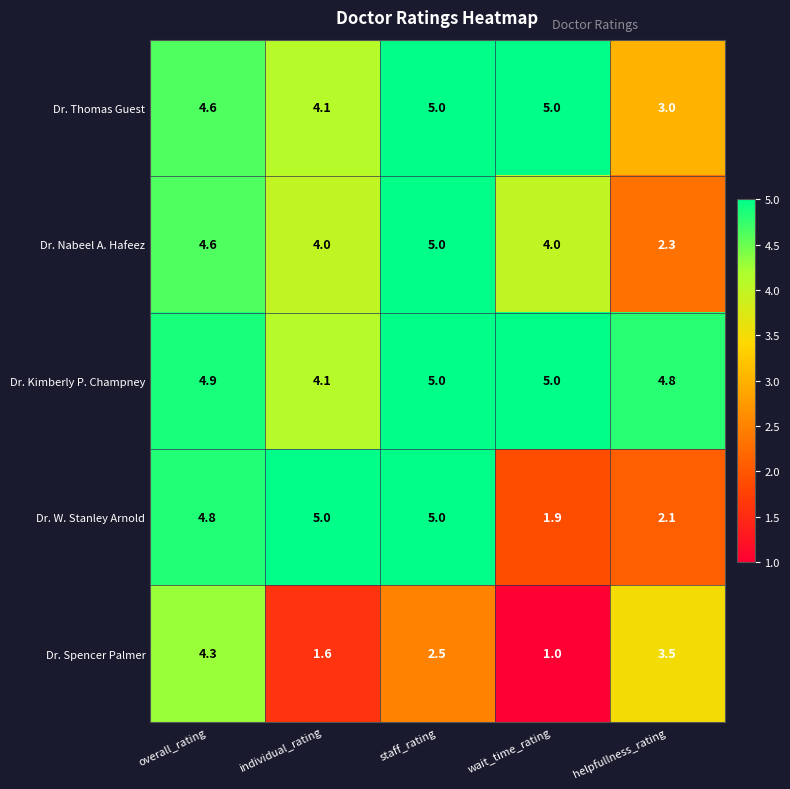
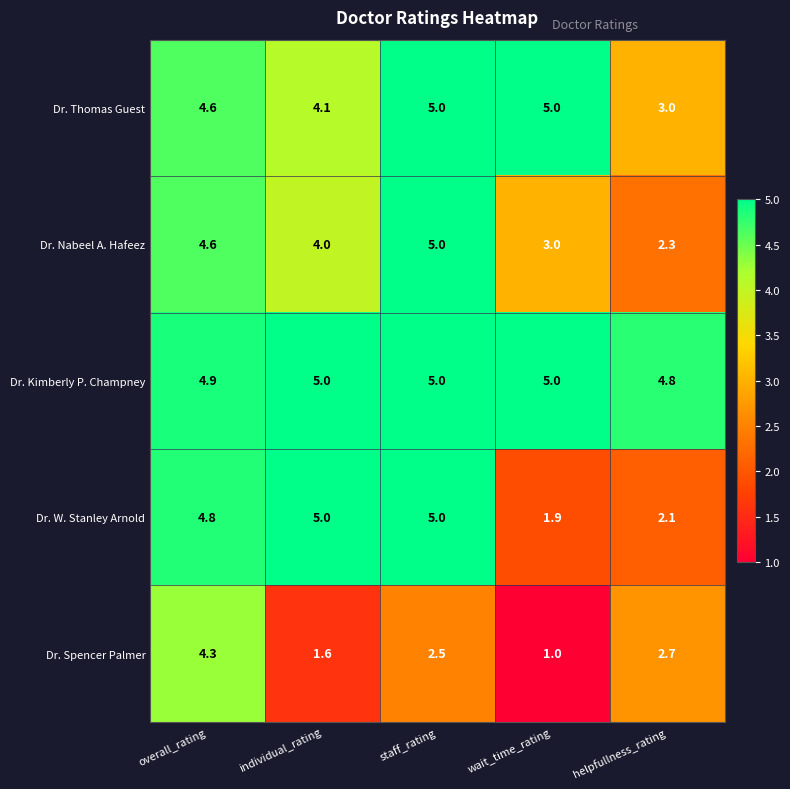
Dr. Nabeel A. Hafeez, wait_time_rating: 4.0 -> 3.0
Dr. Kimberly P. Champney, individual_rating: 4.1 -> 5.0
Dr. Spencer Palmer, helpfullness_rating: 3.5 -> 2.7
